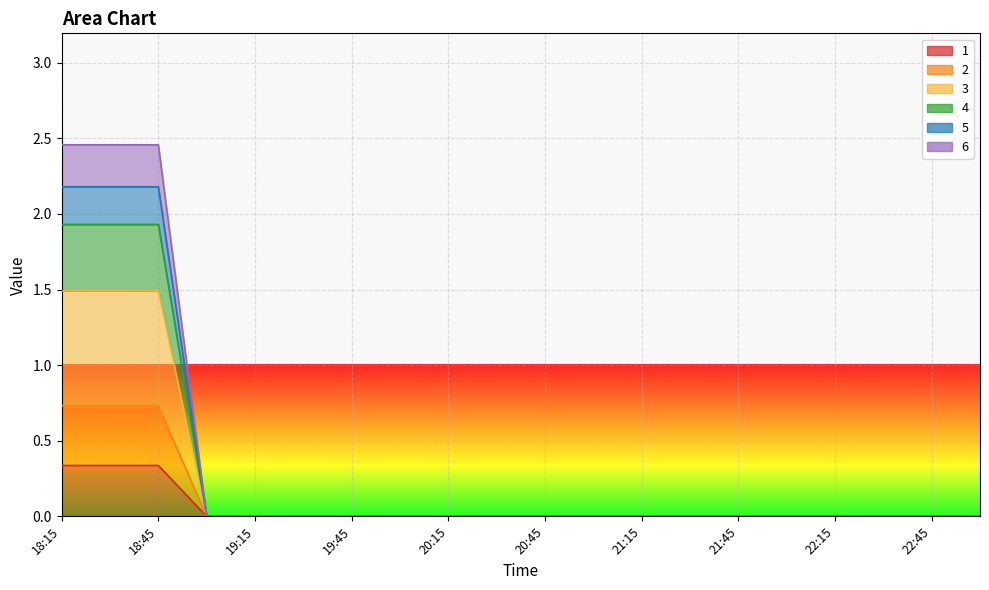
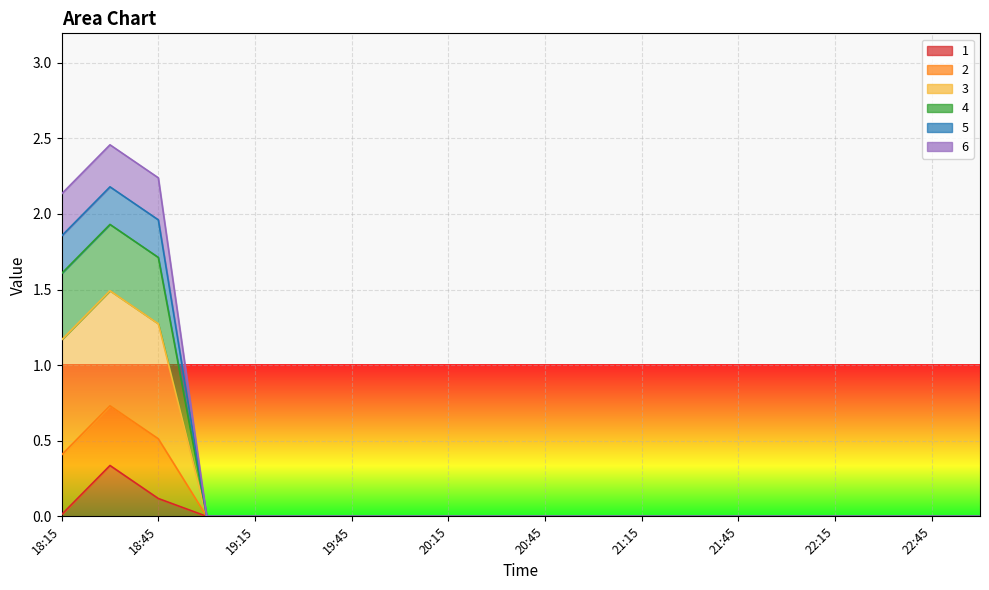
1, 18:15: 0.34 -> 0.01
1, 18:45: 0.34 -> 0.12
